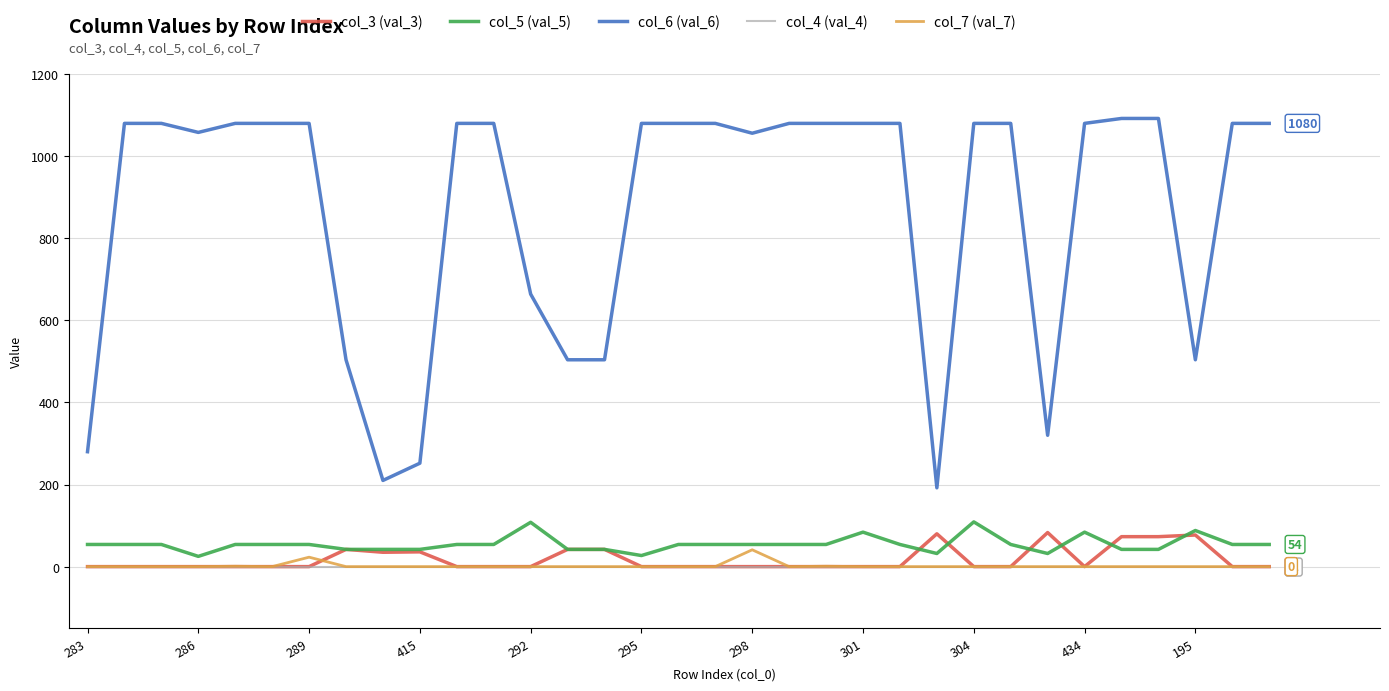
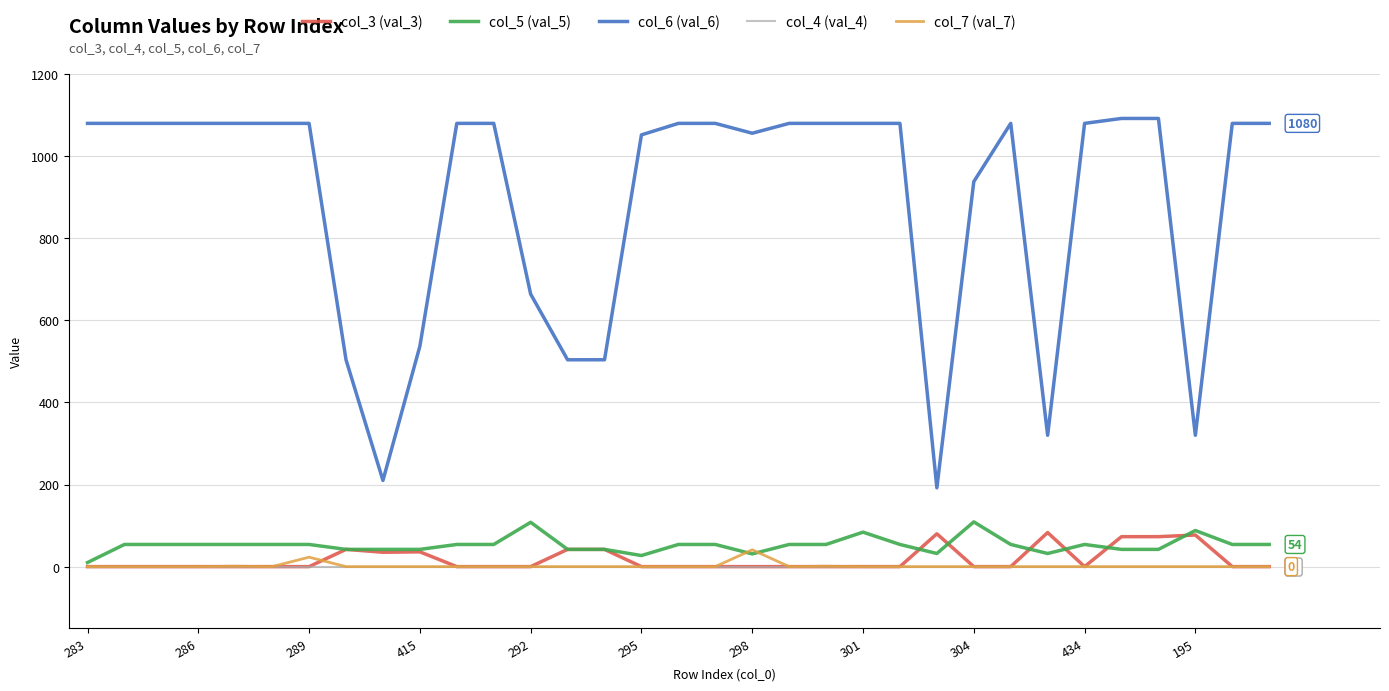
col_5 (val_5), 283: 50 -> 10
col_6 (val_6), 283: 280 -> 1080
col_5 (val_5), 286: 30 -> 50
col_6 (val_6), 286: 1060 -> 1080
col_6 (val_6), 415: 250 -> 540
col_6 (val_6), 295: 1080 -> 1050
col_5 (val_5), 298: 50 -> 30
col_6 (val_6), 304: 1080 -> 940
col_5 (val_5), 434: 80 -> 50
col_6 (val_6), 195: 500 -> 320
